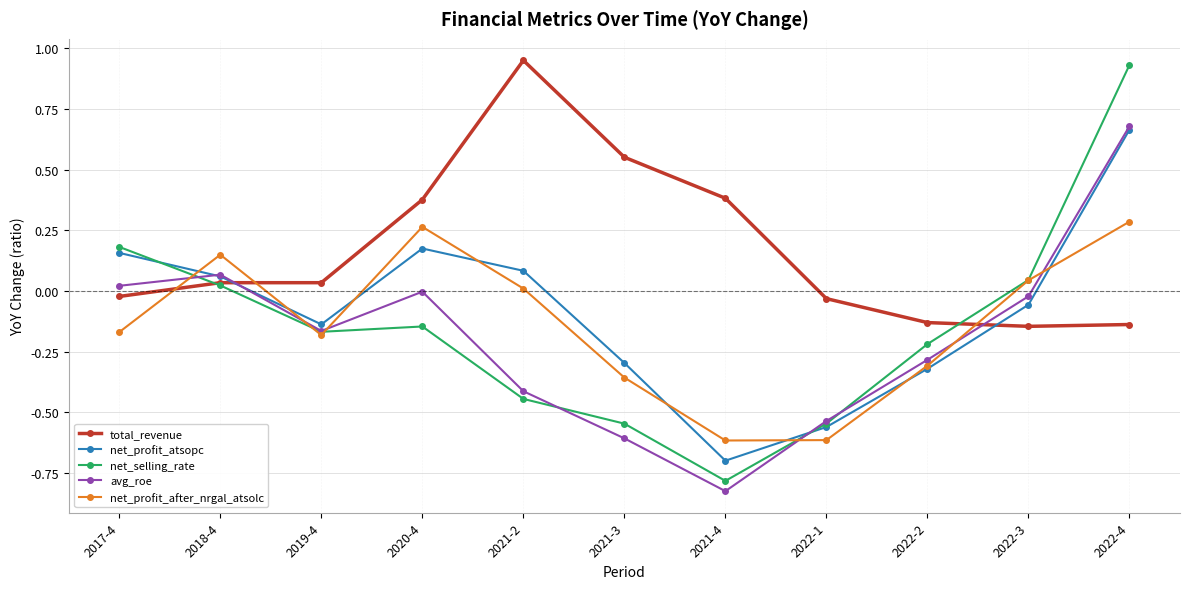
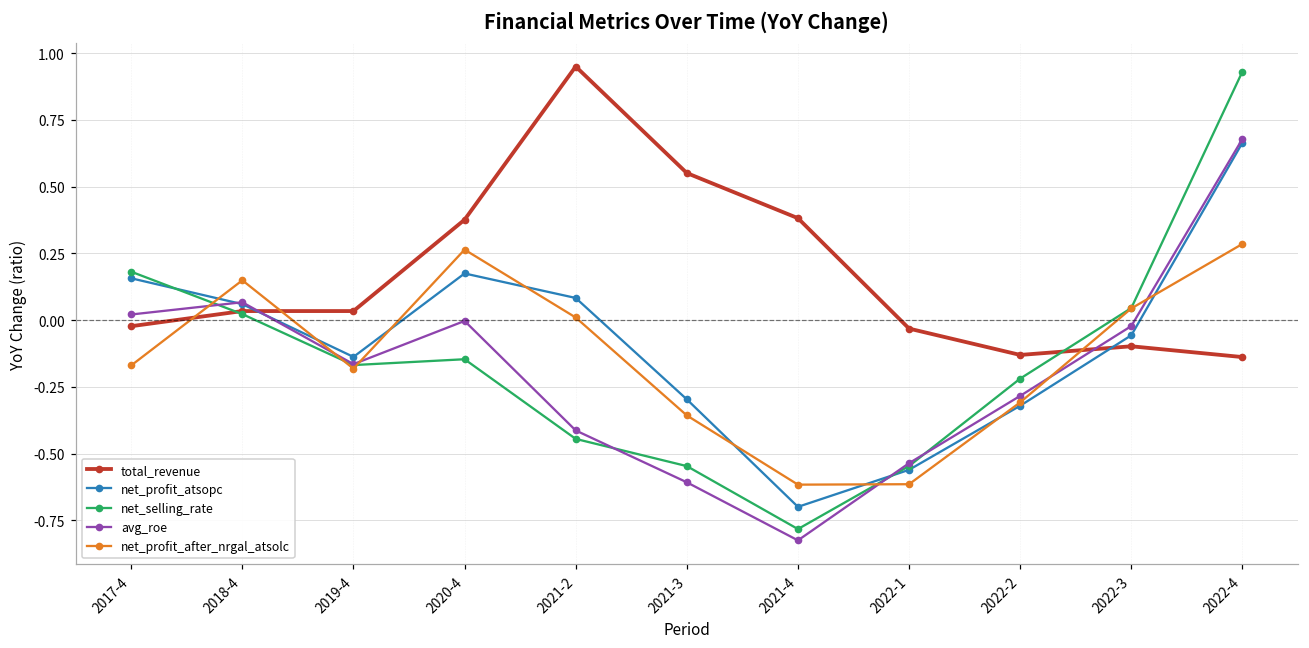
total_revenue, 2022-3: -0.15 -> -0.10
